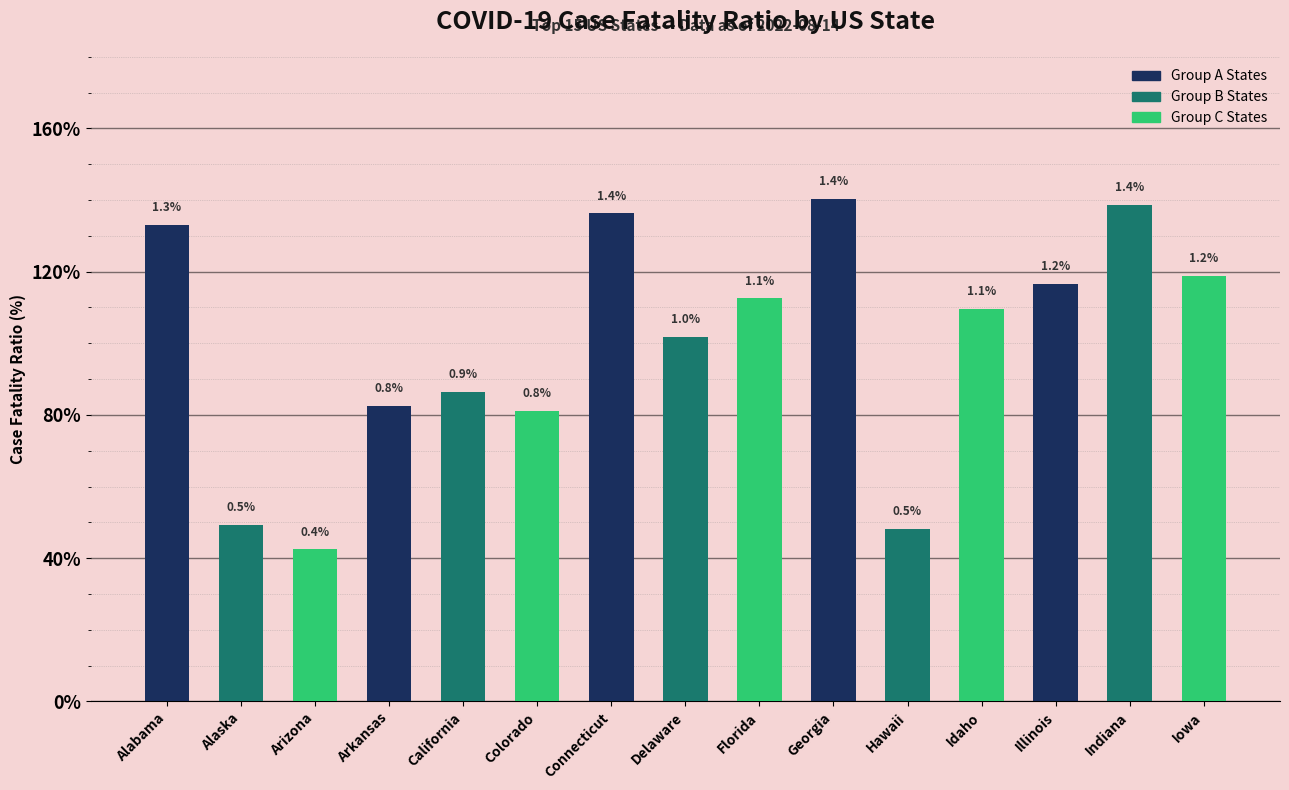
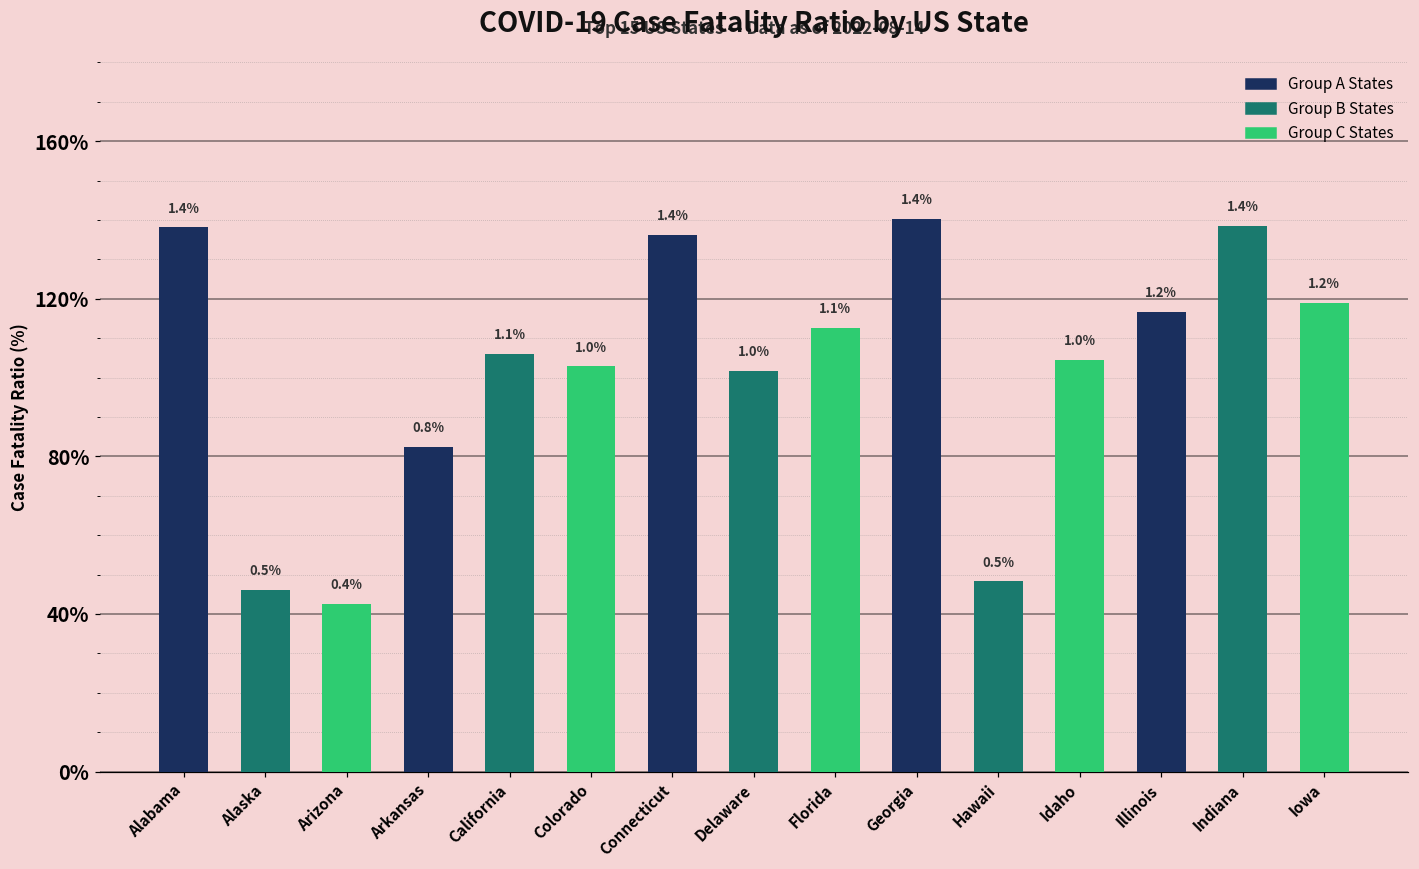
Alabama: 1.3% -> 1.4%
Alaska: 49% -> 46%
California: 0.9% -> 1.1%
Colorado: 0.8% -> 1.0%
Idaho: 1.1% -> 1.0%
